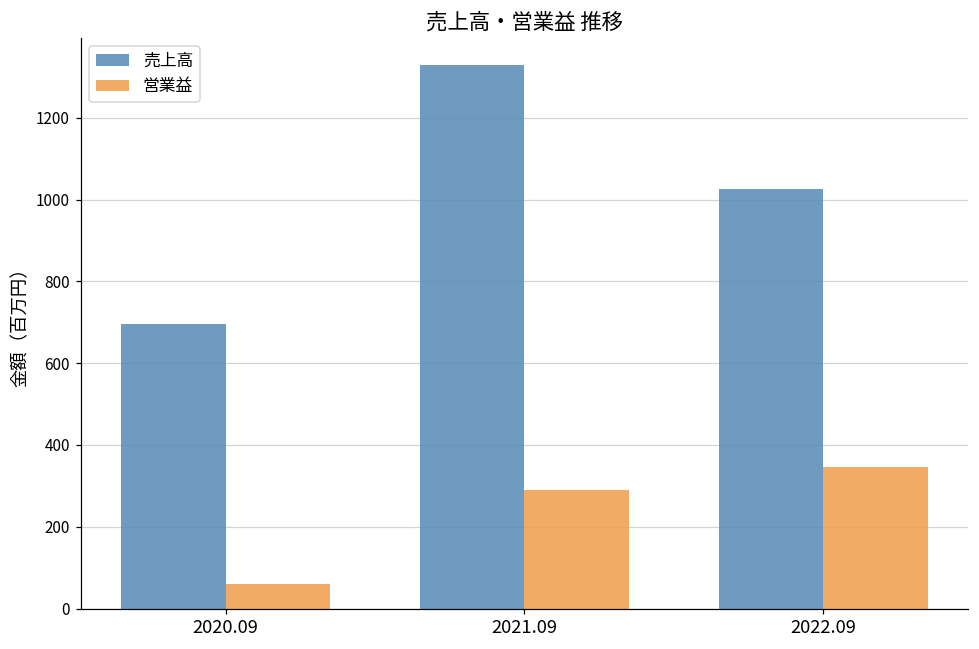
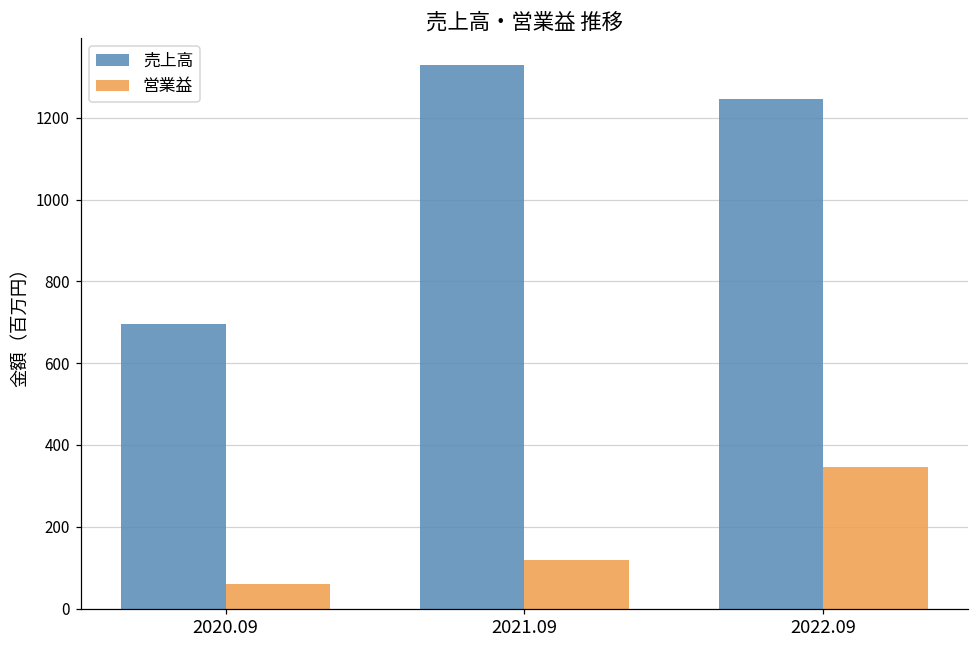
営業益, 2021.09: 290 -> 120
売上高, 2022.09: 1030 -> 1250
